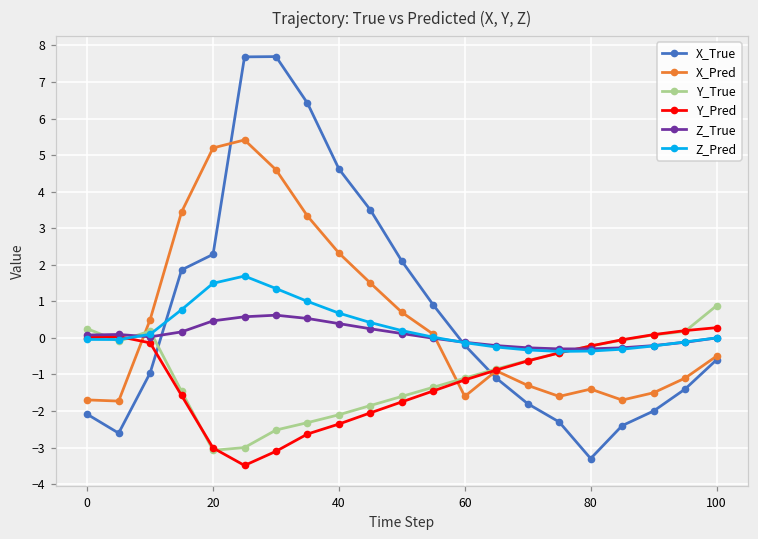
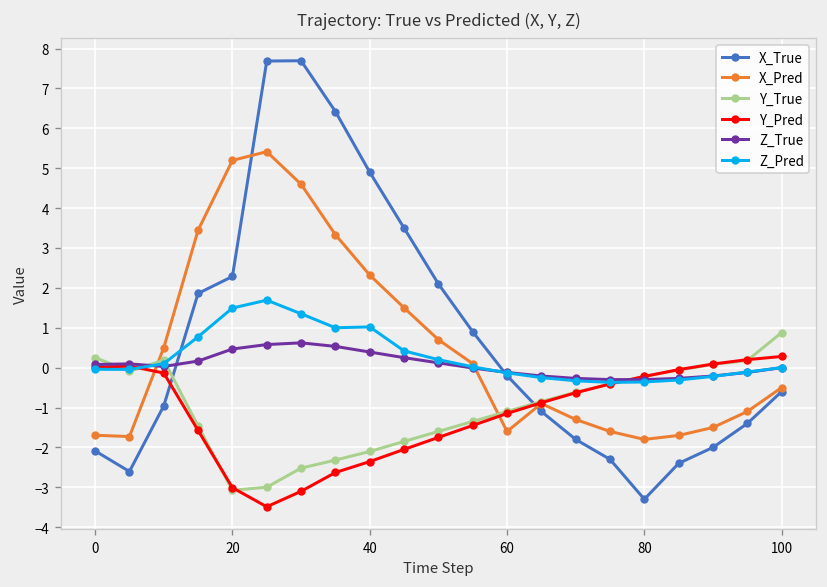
X_True, 40: 4.6 -> 4.9
Z_Pred, 40: 0.7 -> 1.0
X_Pred, 80: -1.4 -> -1.8
